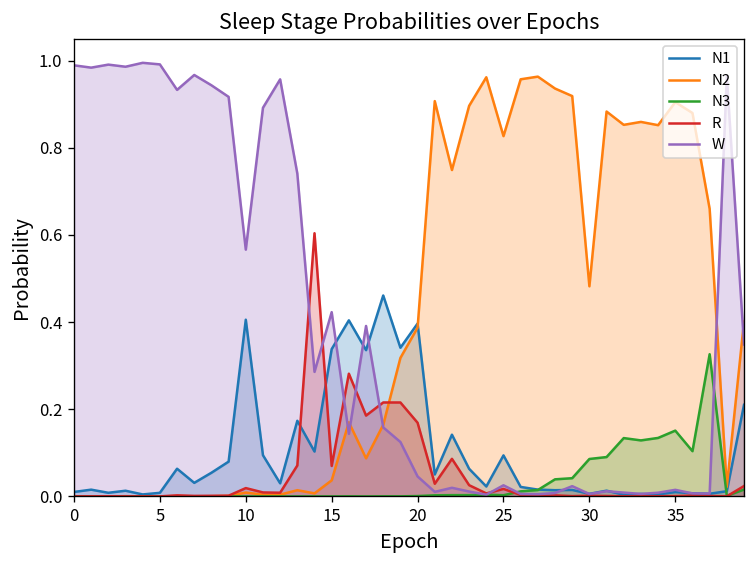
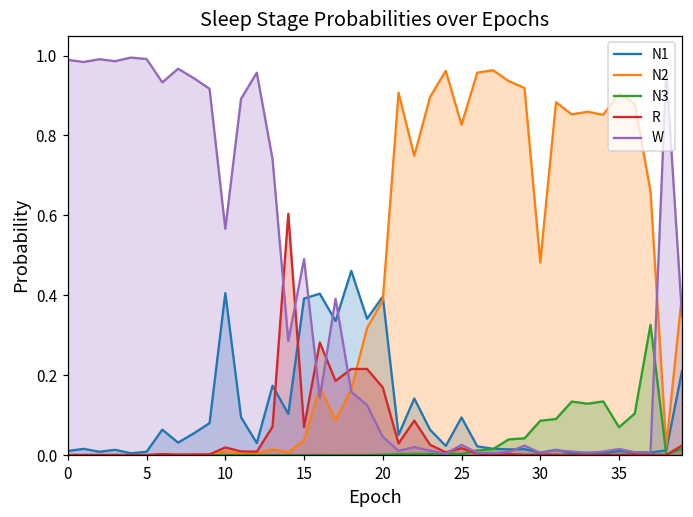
N1, 15: 0.34 -> 0.39
W, 15: 0.42 -> 0.49
N3, 35: 0.15 -> 0.07
